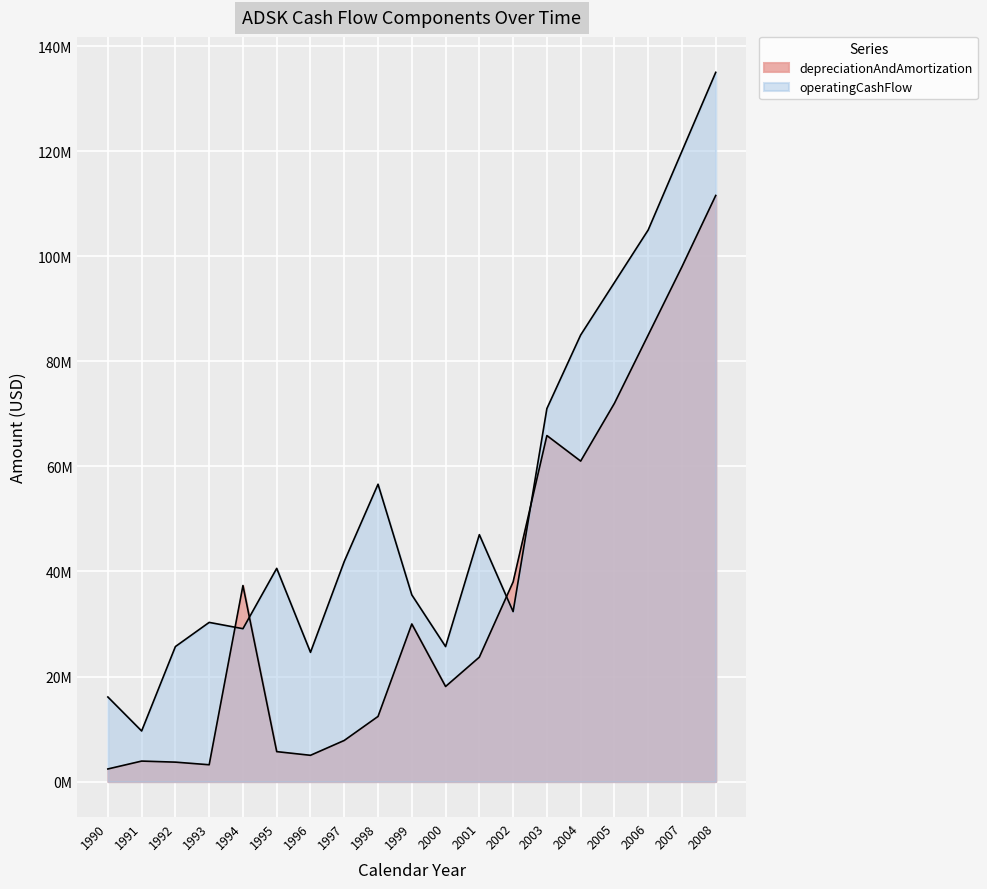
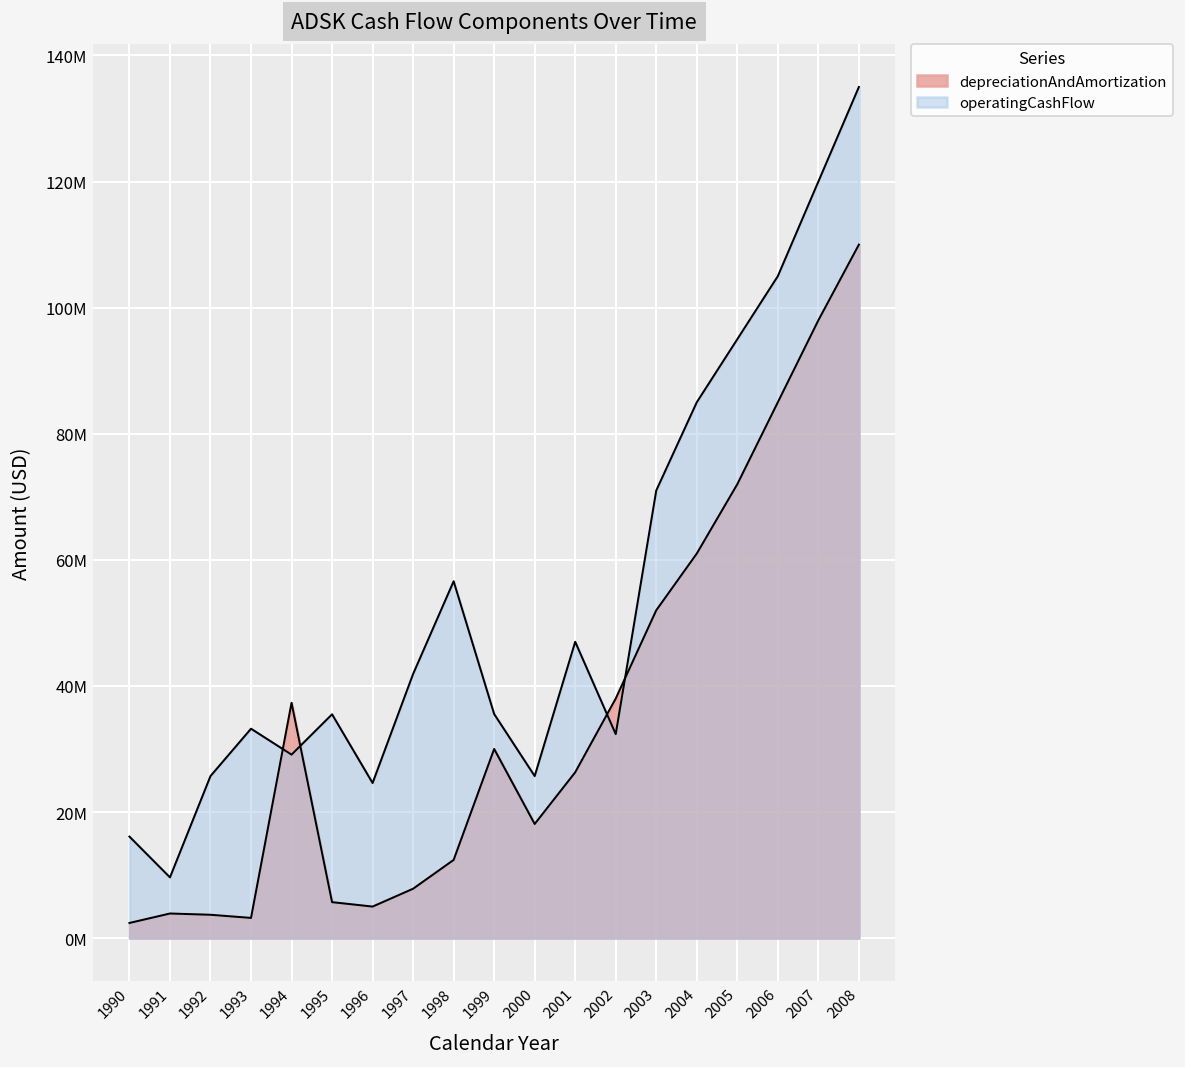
operatingCashFlow, 1993: 30000000 -> 33000000
operatingCashFlow, 1995: 41000000 -> 36000000
depreciationAndAmortization, 2001: 24000000 -> 26000000
depreciationAndAmortization, 2003: 66000000 -> 52000000
depreciationAndAmortization, 2008: 112000000 -> 110000000
